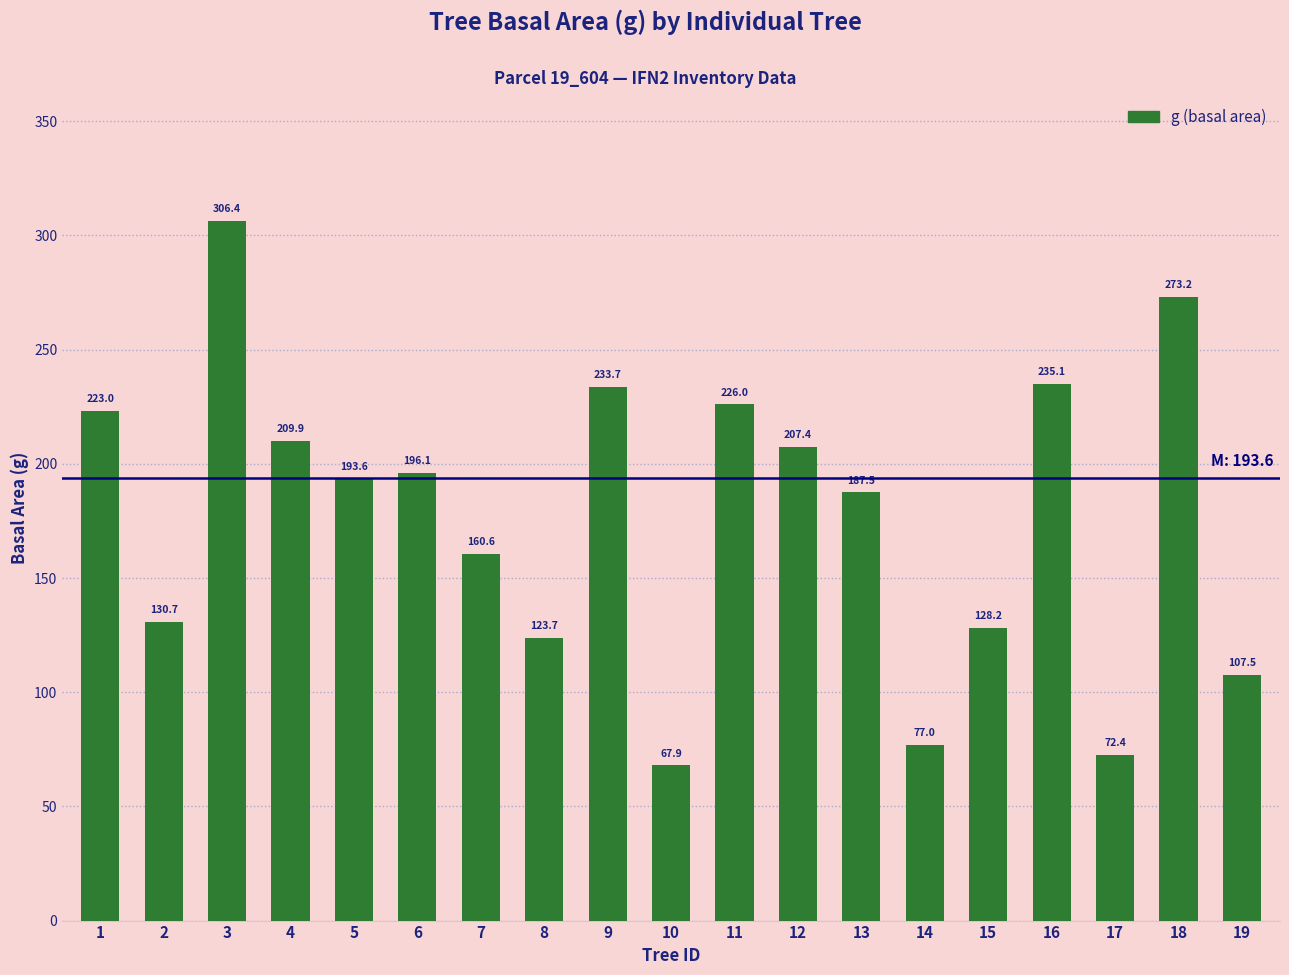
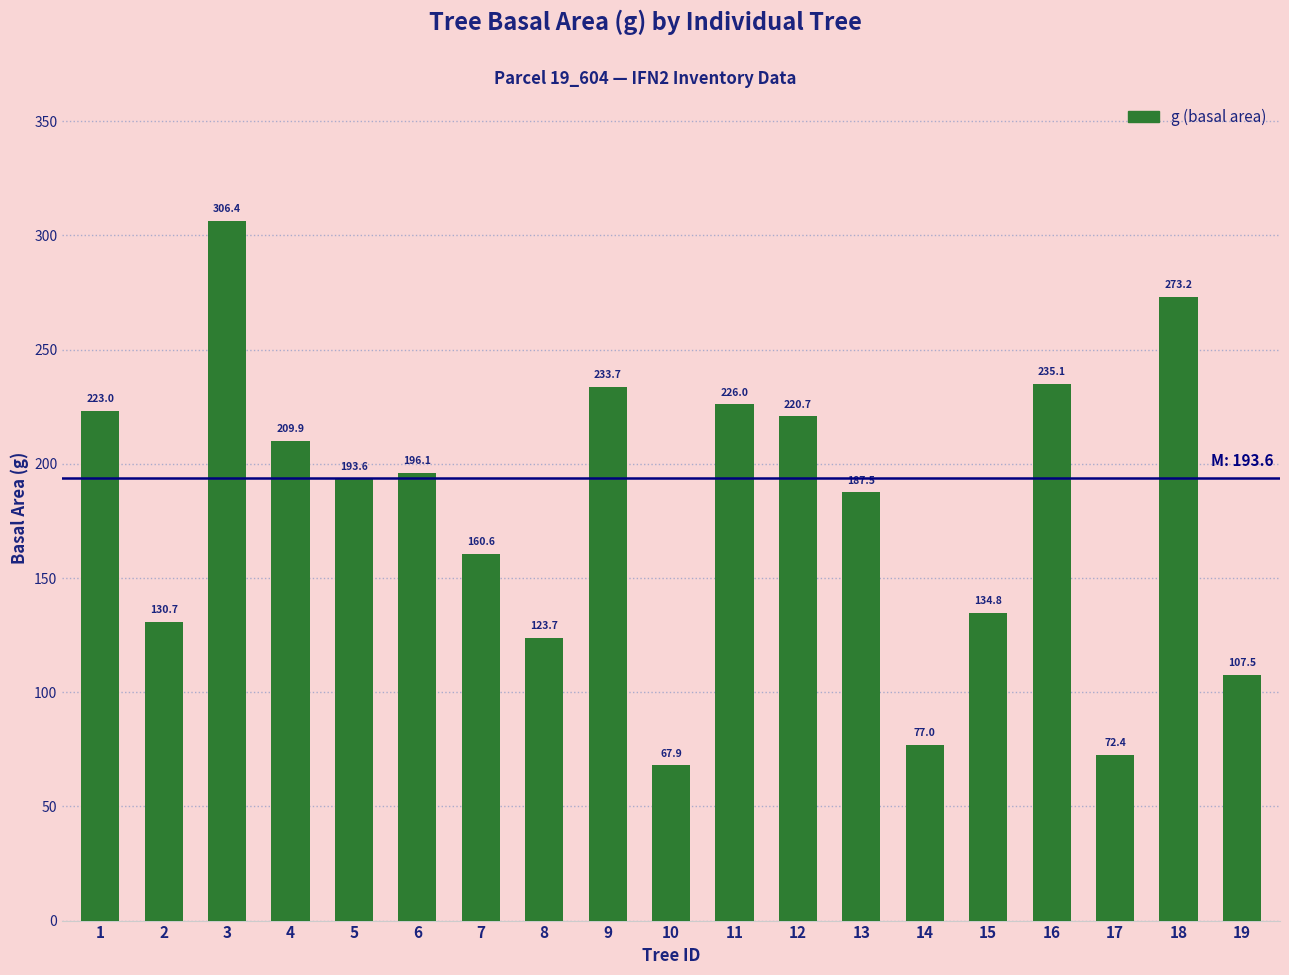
12: 207.4 -> 220.7
15: 128.2 -> 134.8
